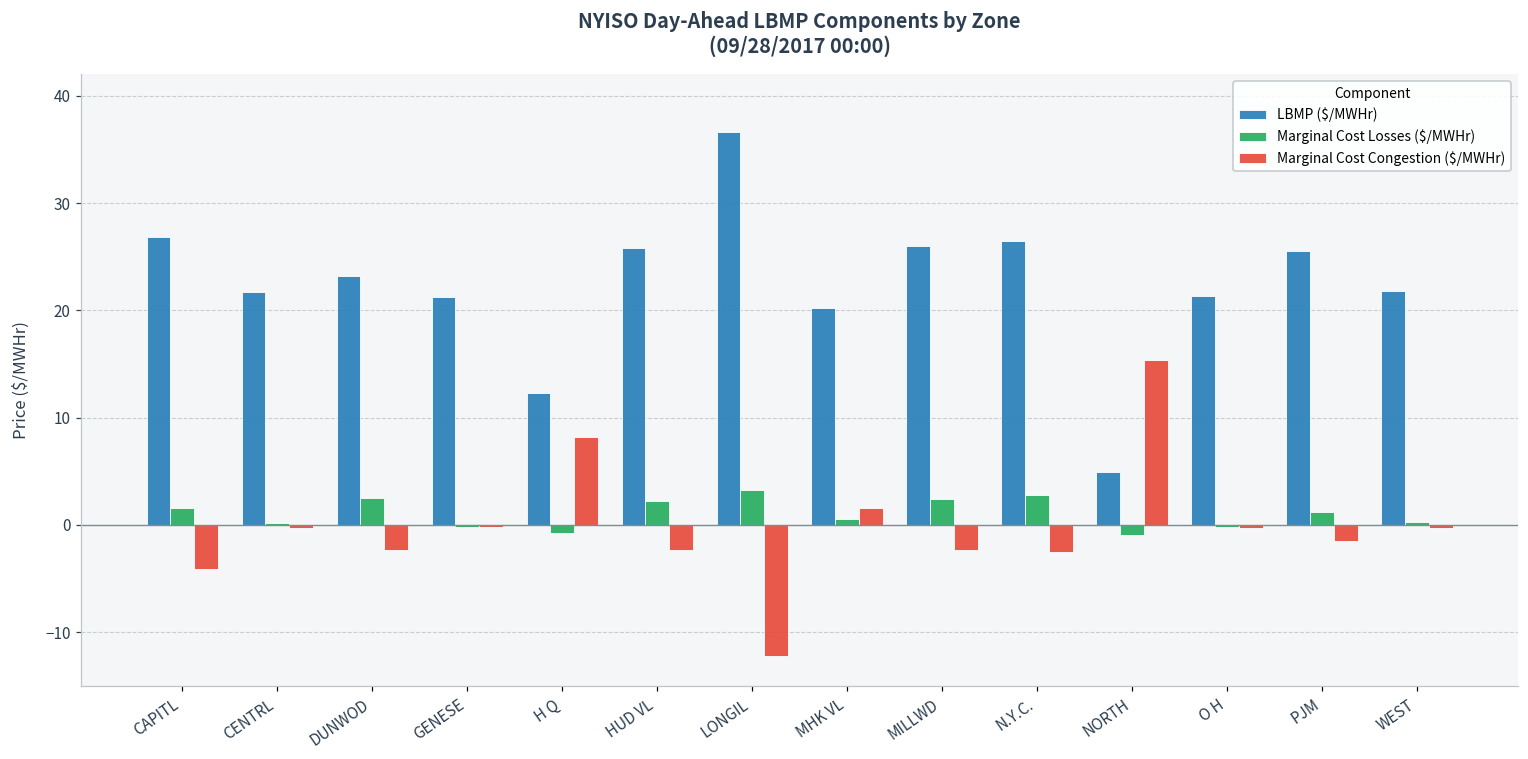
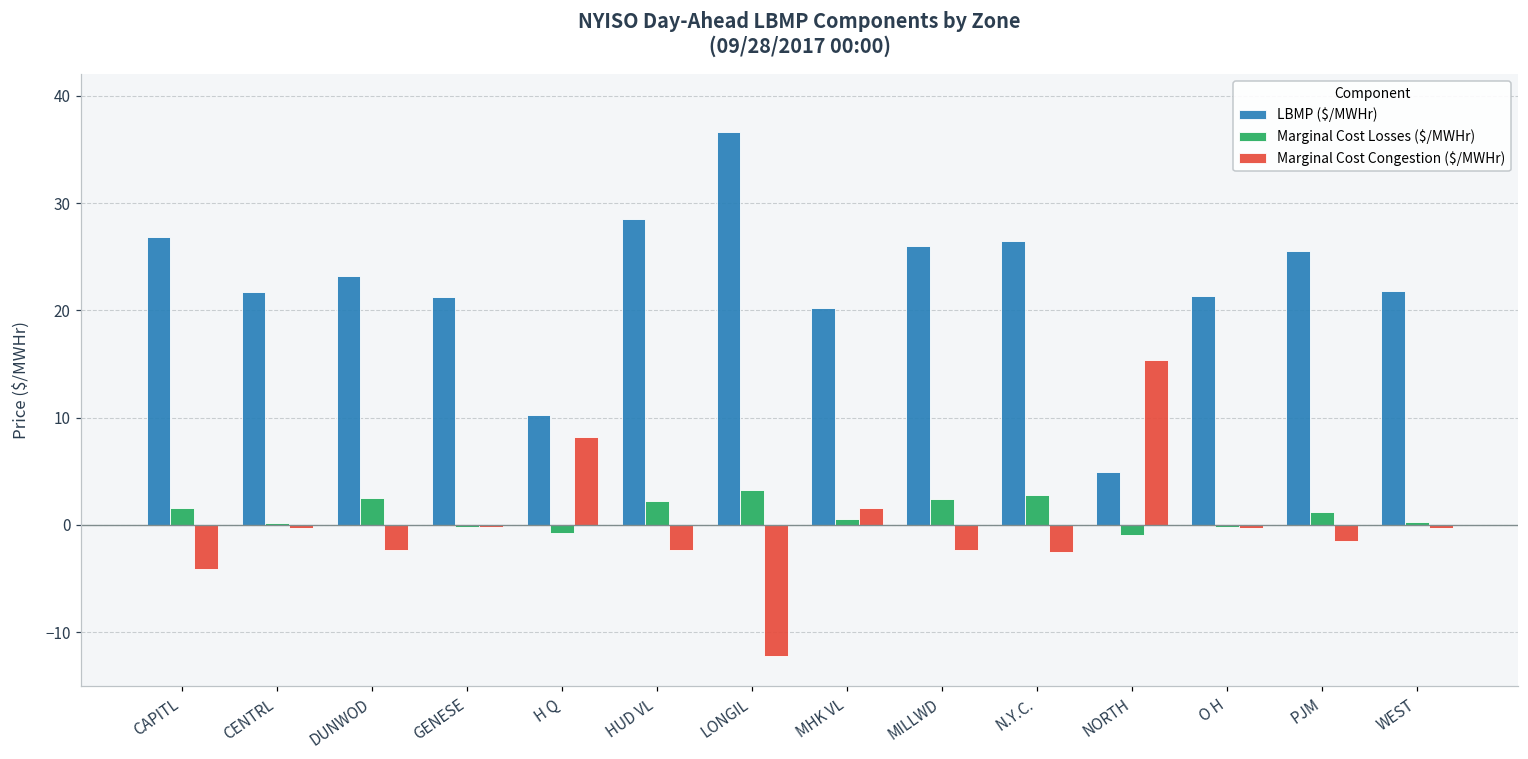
LBMP ($/MWHr), H Q: 12 -> 10
LBMP ($/MWHr), HUD VL: 26 -> 29
